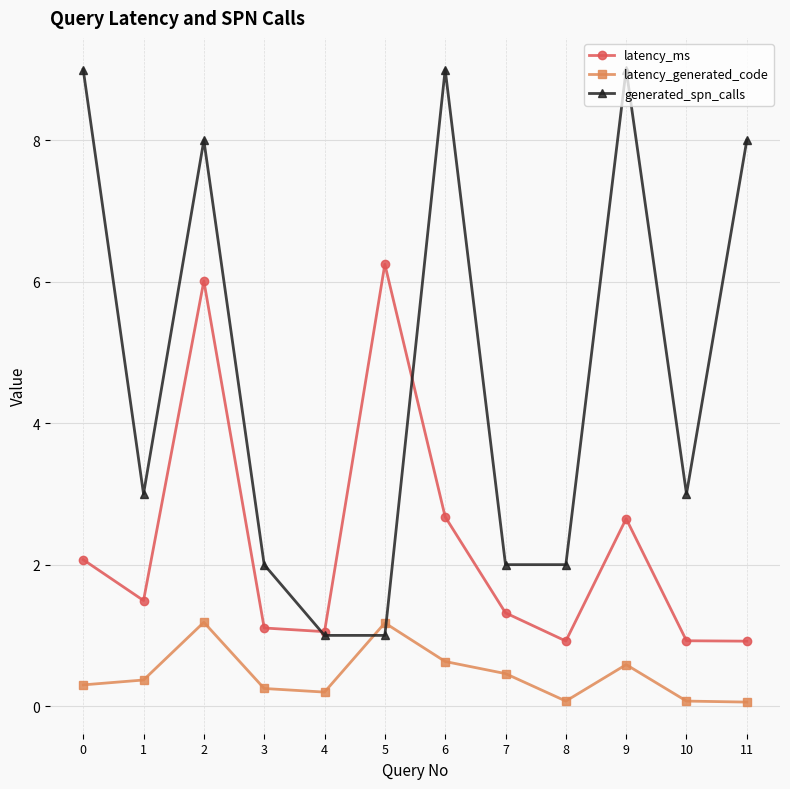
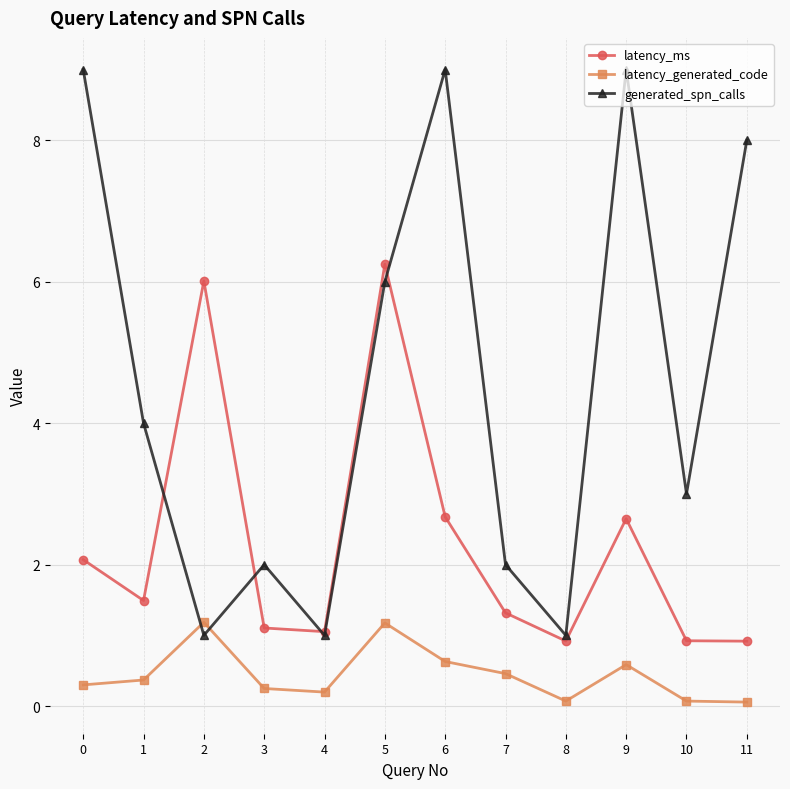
generated_spn_calls, 1: 3 -> 4
generated_spn_calls, 2: 8 -> 1
generated_spn_calls, 5: 1 -> 6
generated_spn_calls, 8: 2 -> 1
